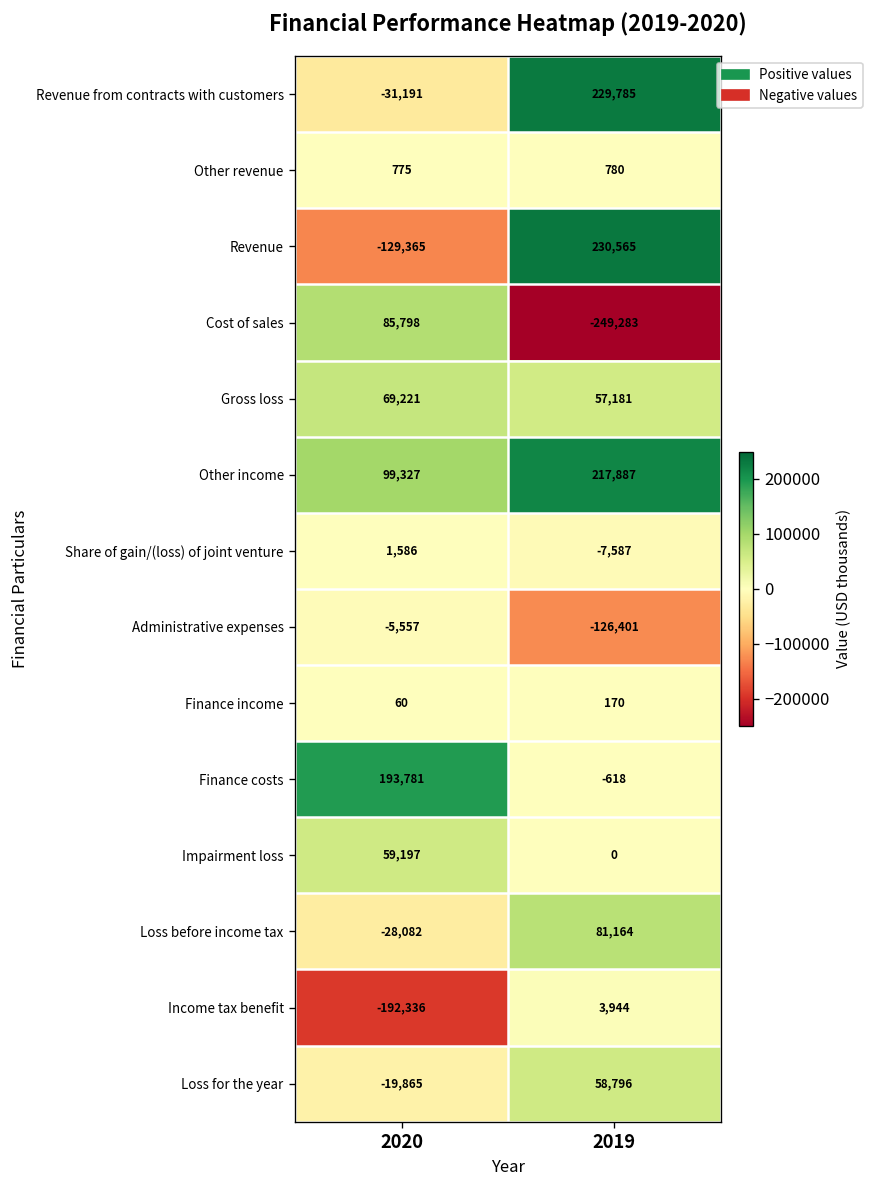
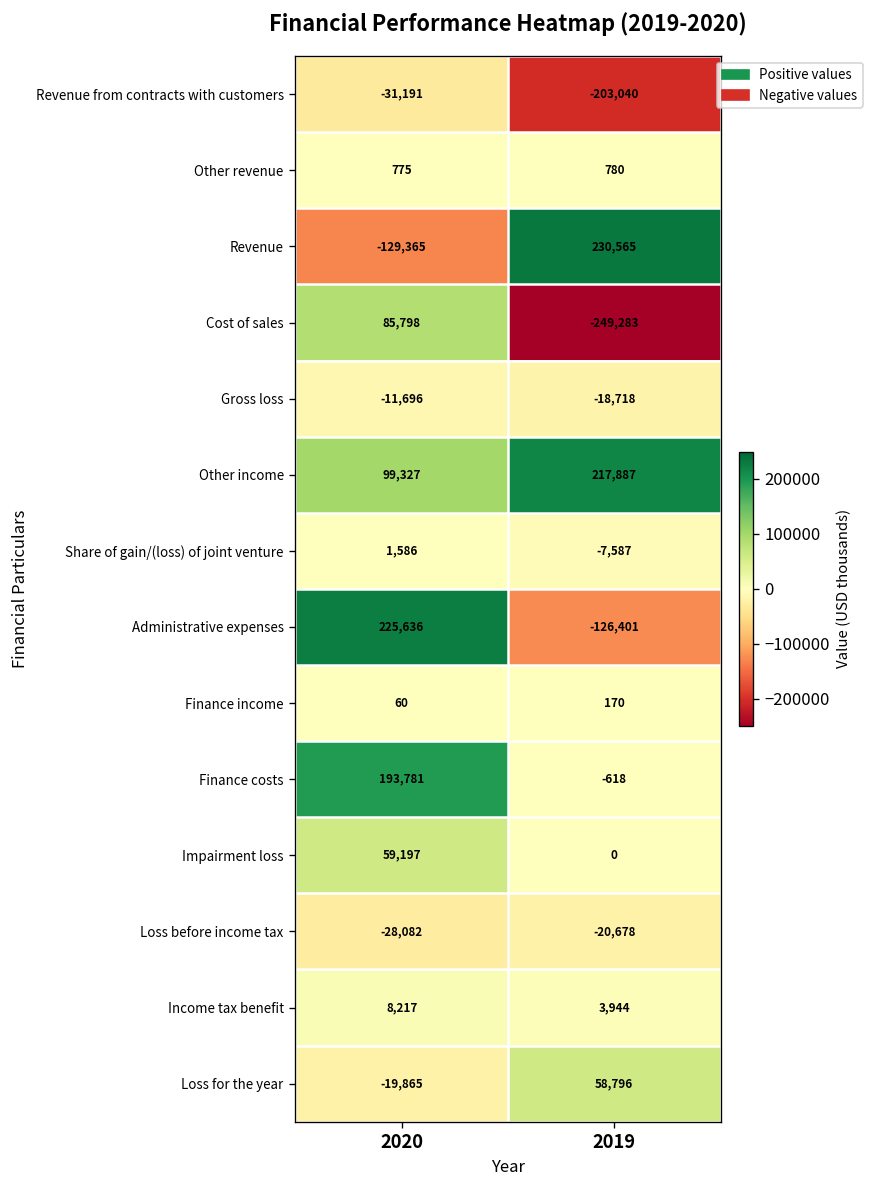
Revenue from contracts with customers, 2019: 229,785 -> -203,040
Gross loss, 2020: 69,221 -> -11,696
Gross loss, 2019: 57,181 -> -18,718
Administrative expenses, 2020: -5,557 -> 225,636
Loss before income tax, 2019: 81,164 -> -20,678
Income tax benefit, 2020: -192,336 -> 8,217
